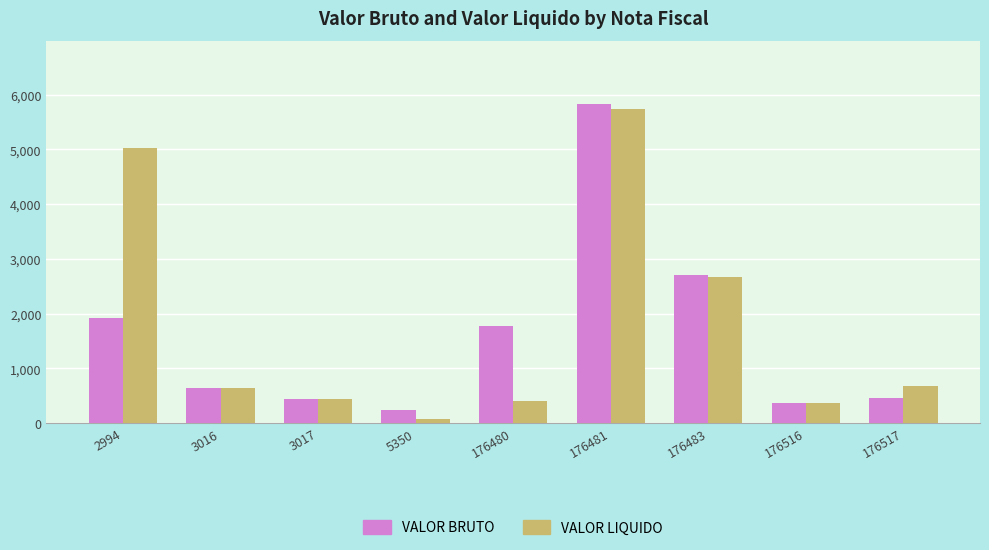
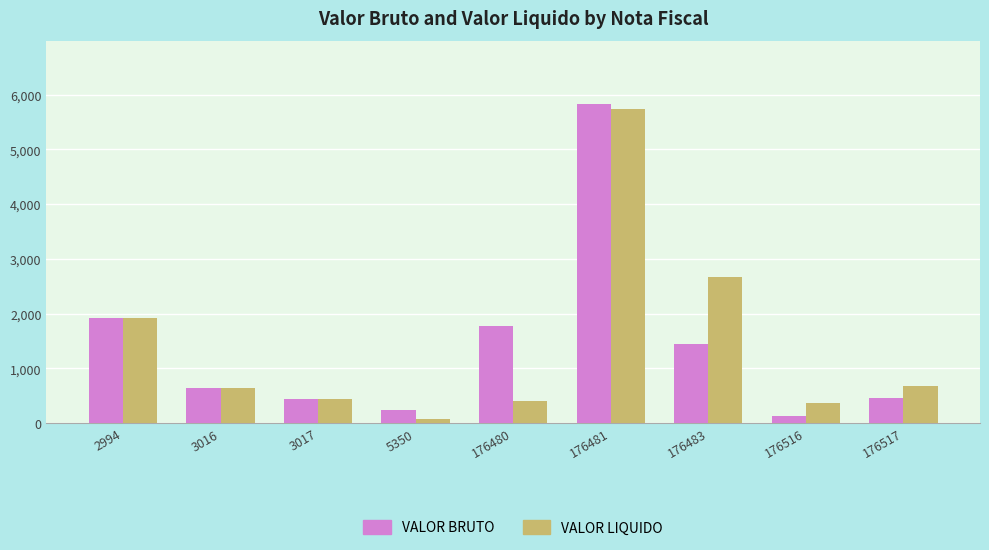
VALOR LIQUIDO, 2994: 5,000 -> 1,900
VALOR BRUTO, 176483: 2,700 -> 1,400
VALOR BRUTO, 176516: 400 -> 100
